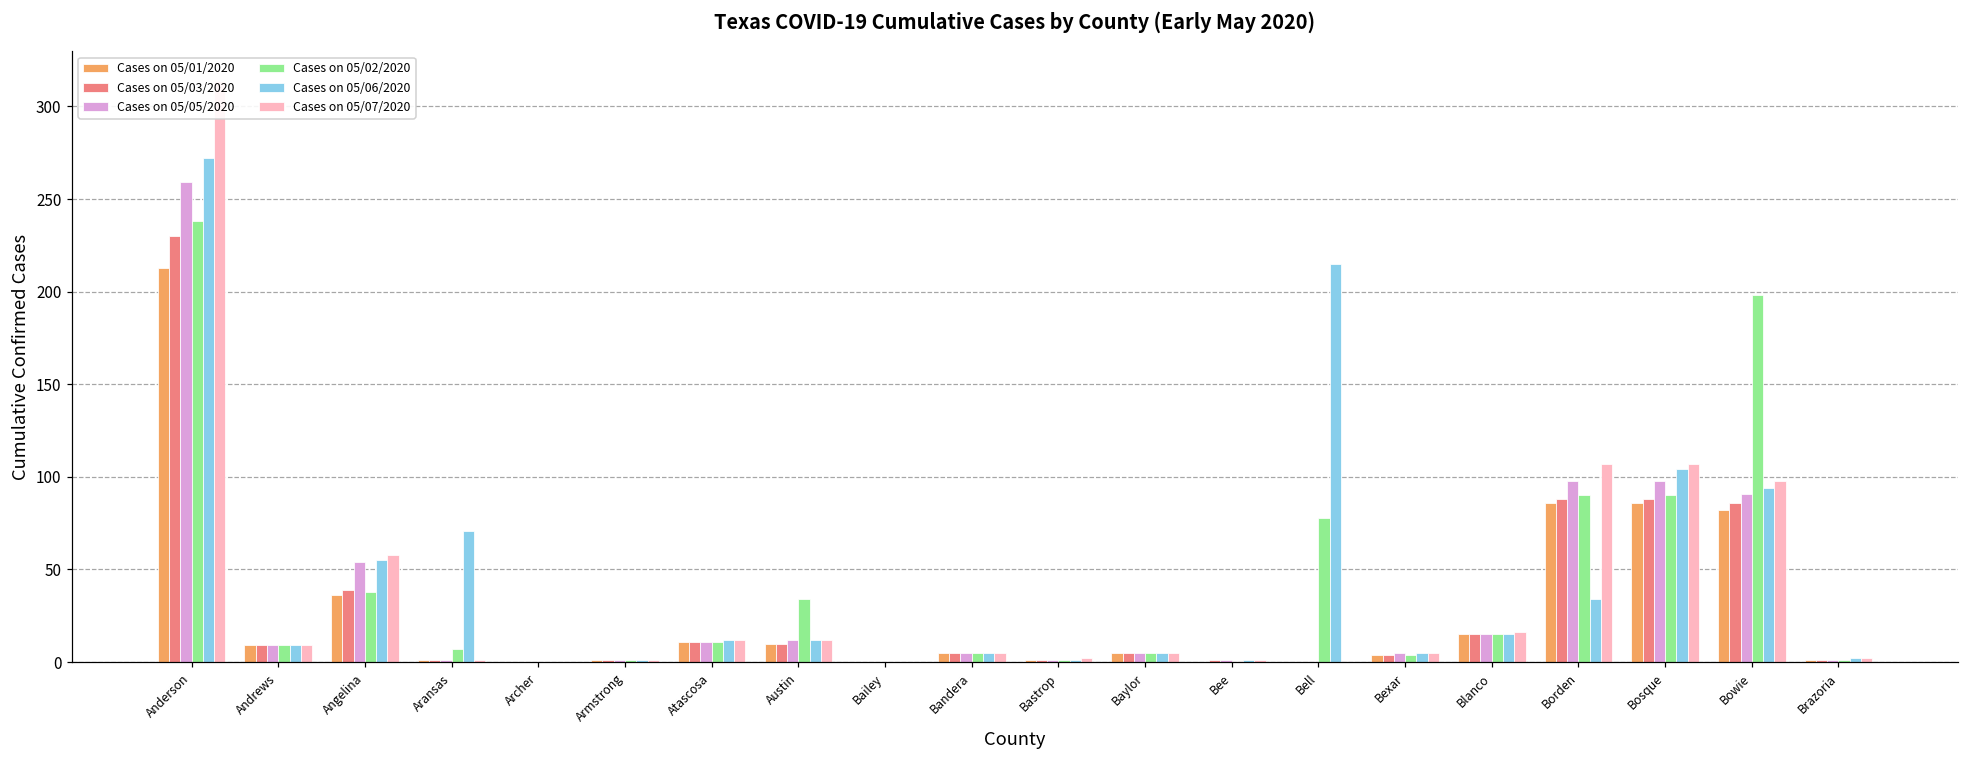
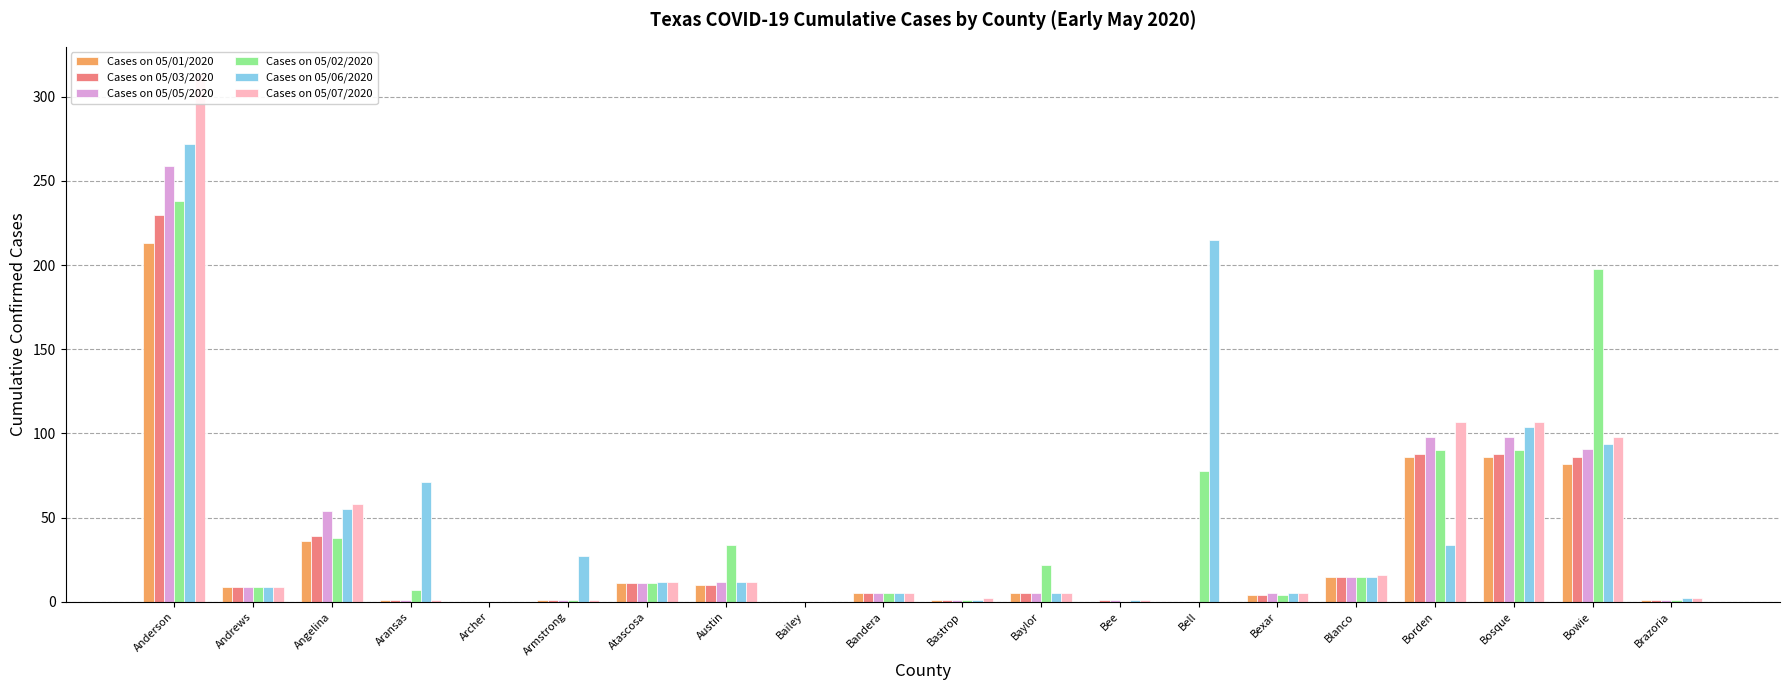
Cases on 05/06/2020, Armstrong: 1 -> 27
Cases on 05/02/2020, Baylor: 5 -> 22
